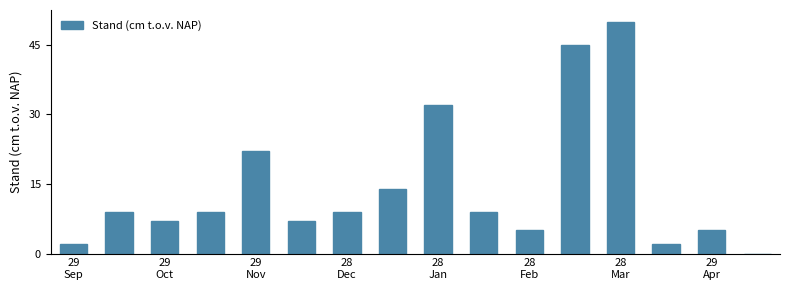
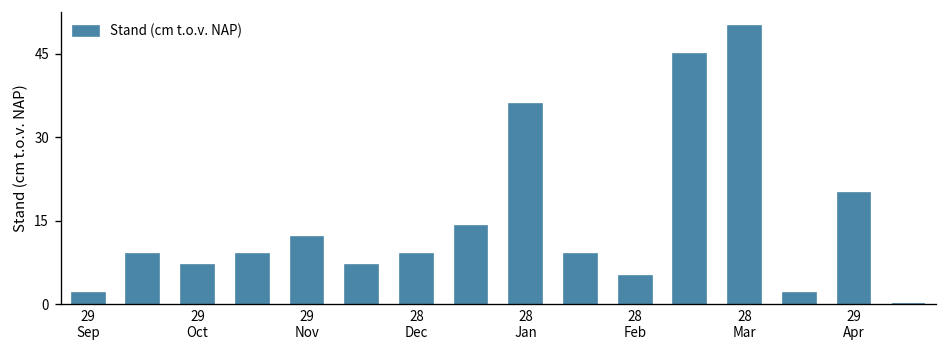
29 Nov: 22 -> 12
28 Jan: 32 -> 36
29 Apr: 5 -> 20
